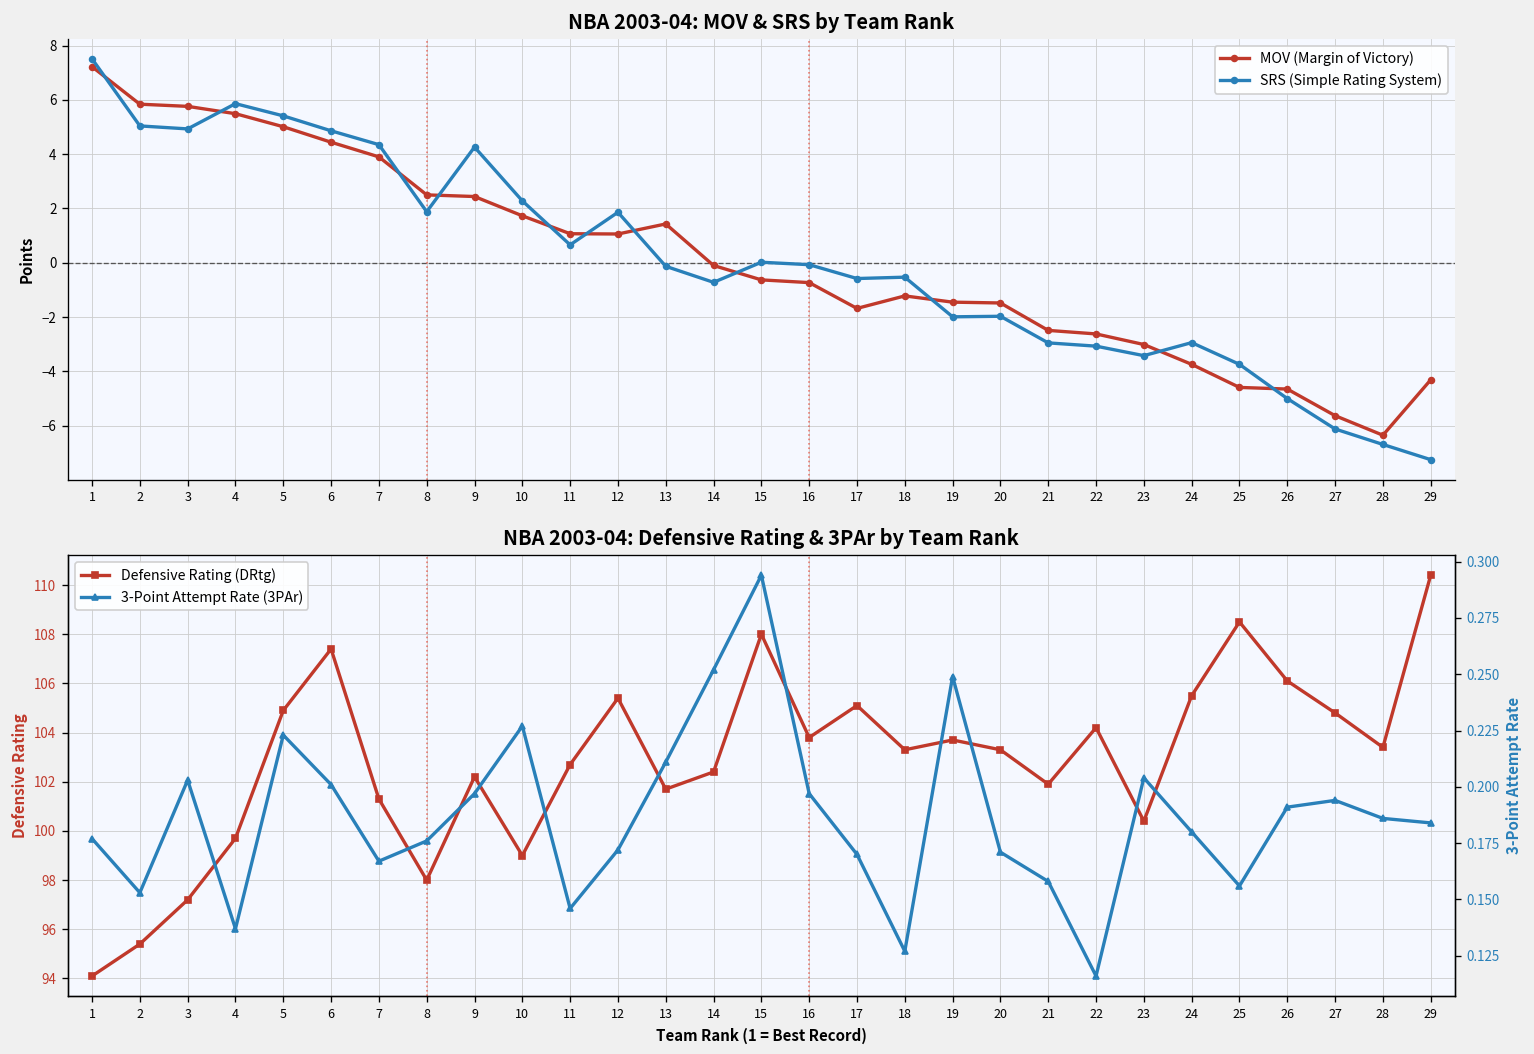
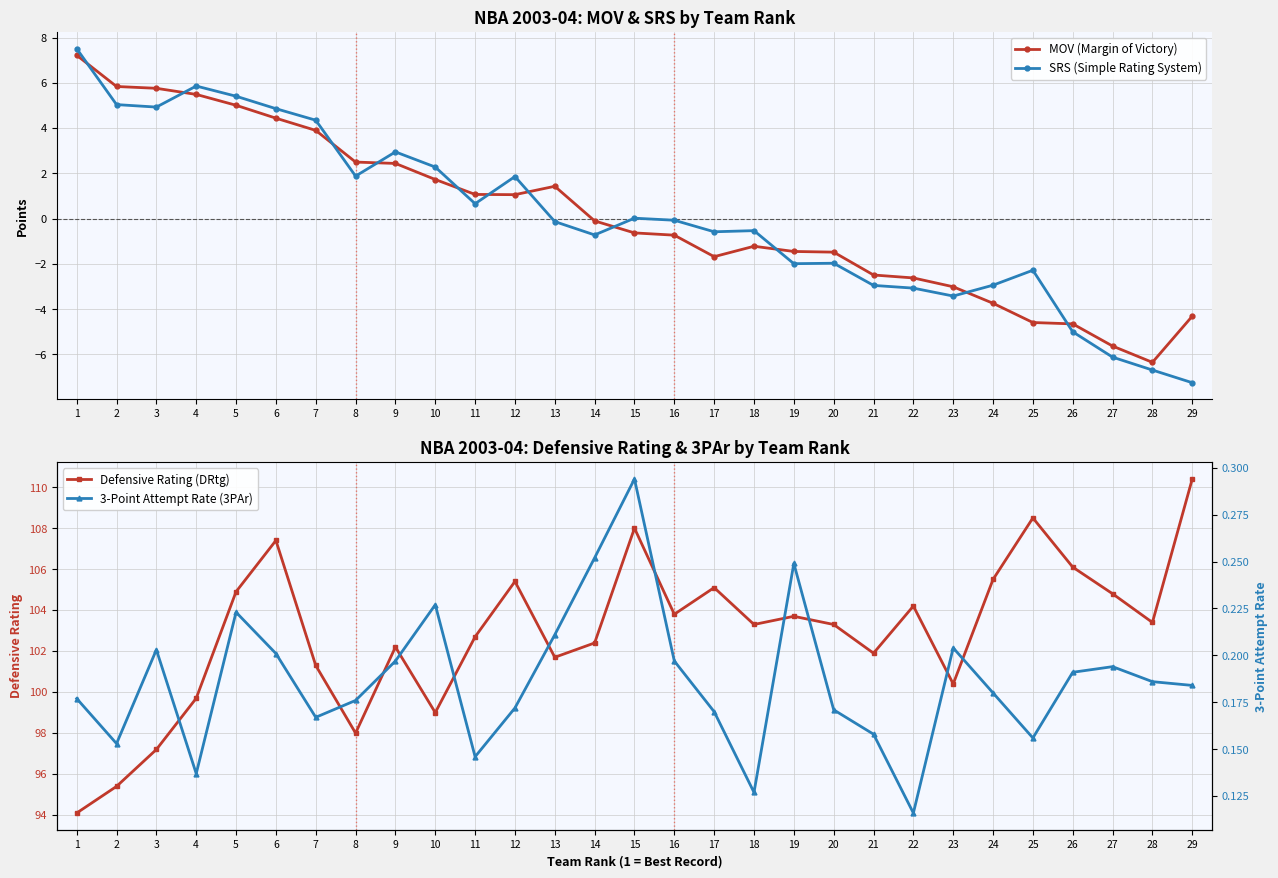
NBA 2003-04: MOV & SRS by Team Rank, SRS (Simple Rating System), 9: 4.3 -> 3.0
NBA 2003-04: MOV & SRS by Team Rank, SRS (Simple Rating System), 25: -3.7 -> -2.3
